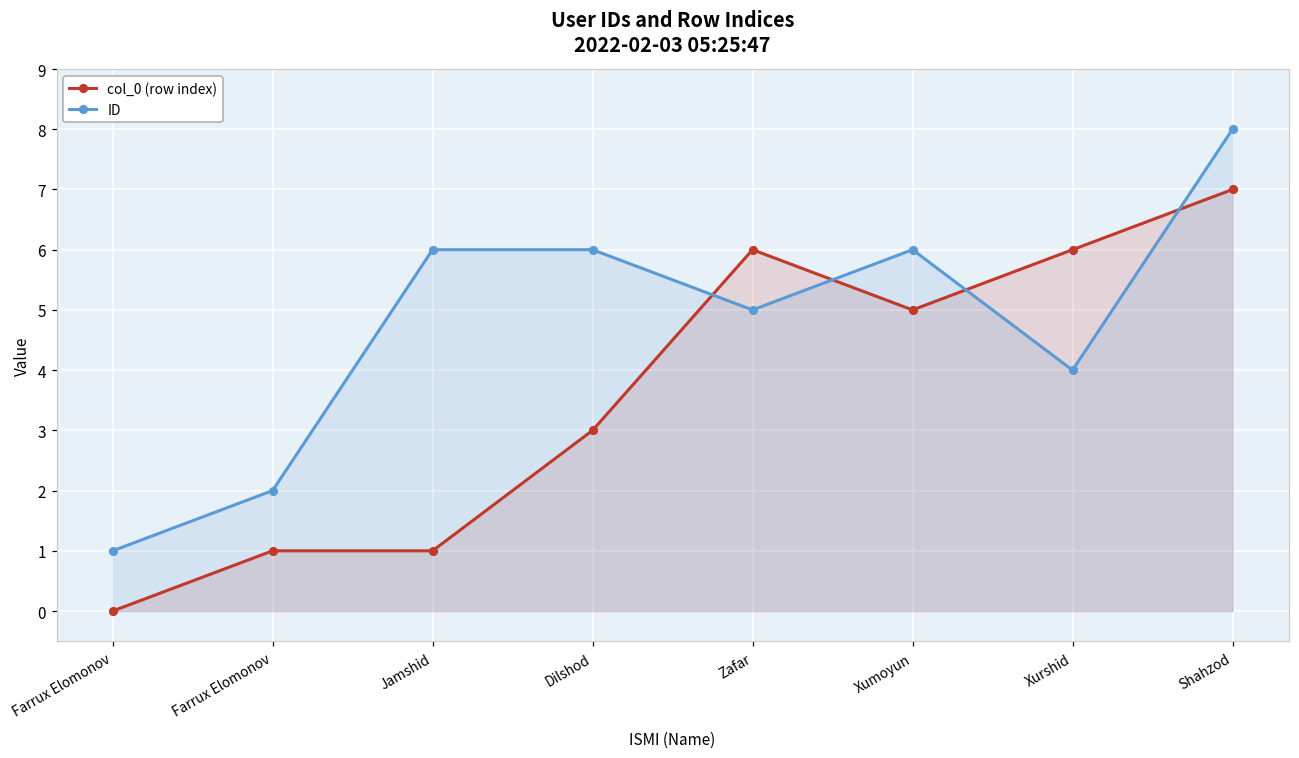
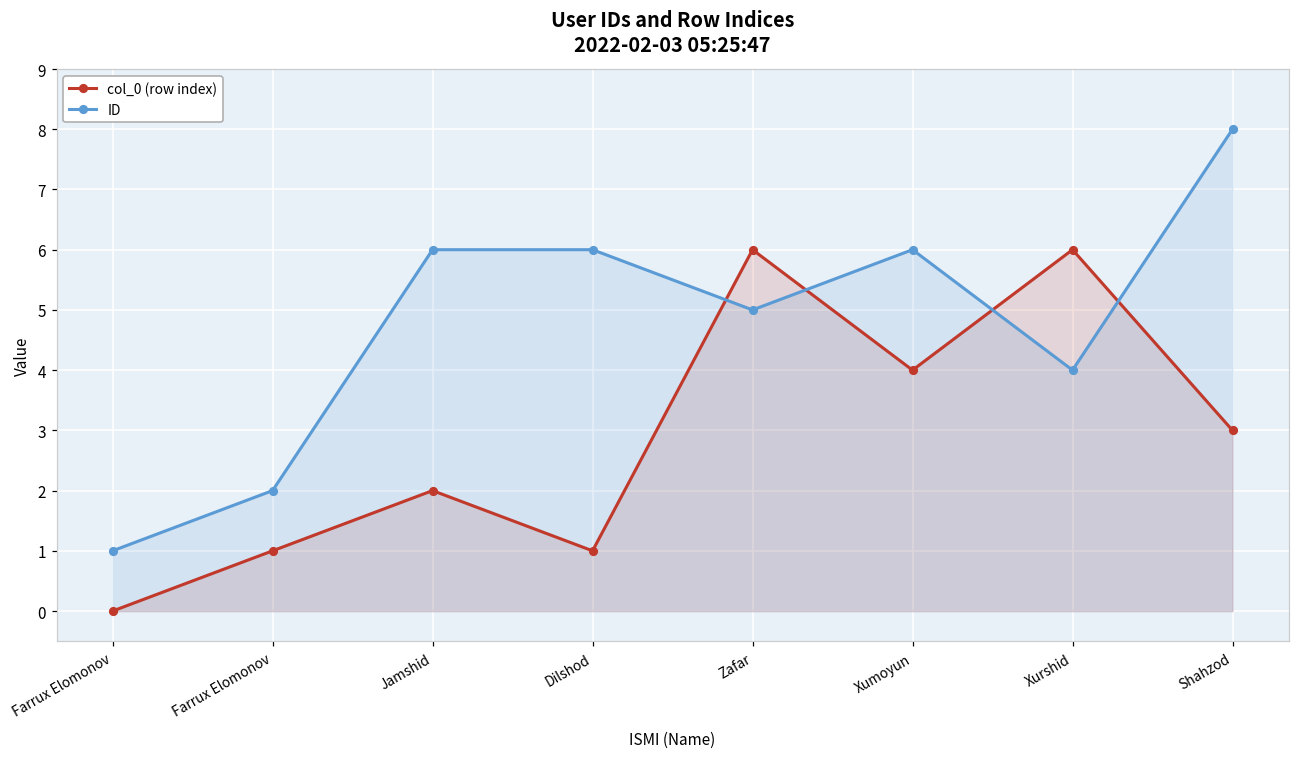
col_0 (row index), Jamshid: 1 -> 2
col_0 (row index), Dilshod: 3 -> 1
col_0 (row index), Xumoyun: 5 -> 4
col_0 (row index), Shahzod: 7 -> 3
